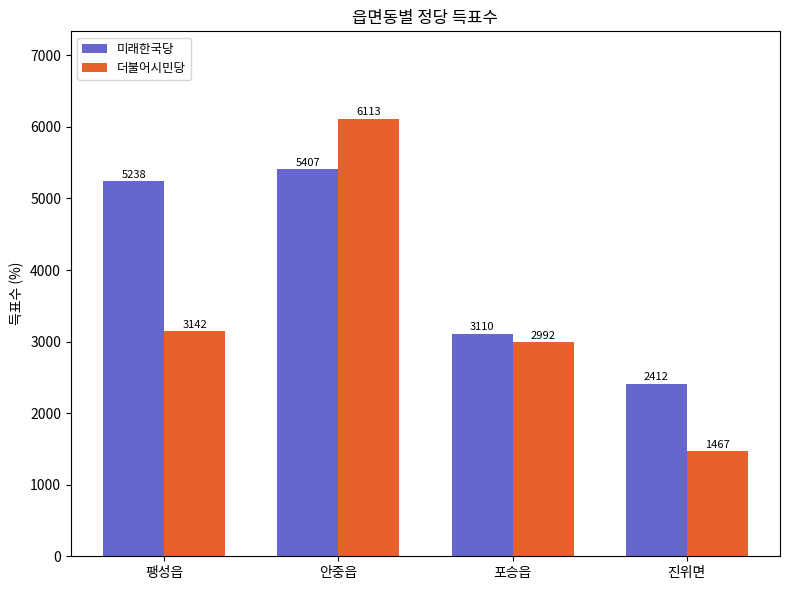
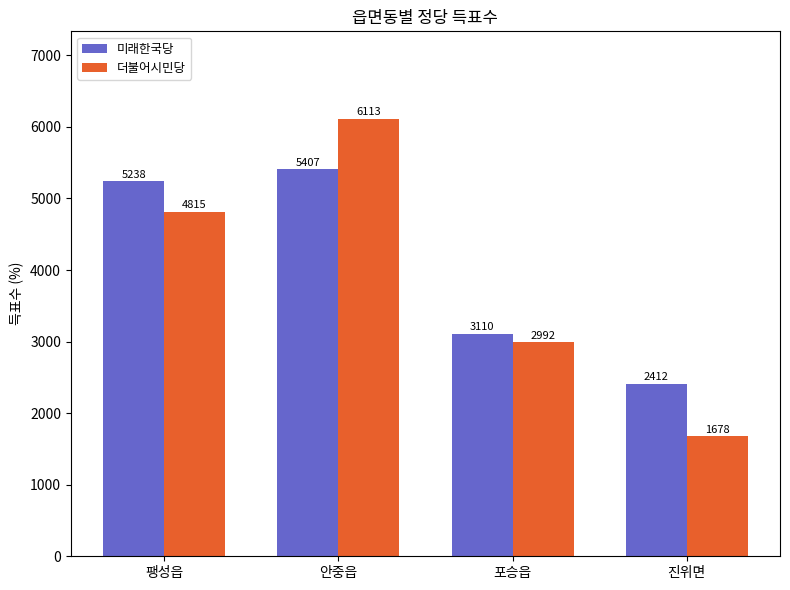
더불어시민당, 팽성읍: 3142 -> 4815
더불어시민당, 진위면: 1467 -> 1678
